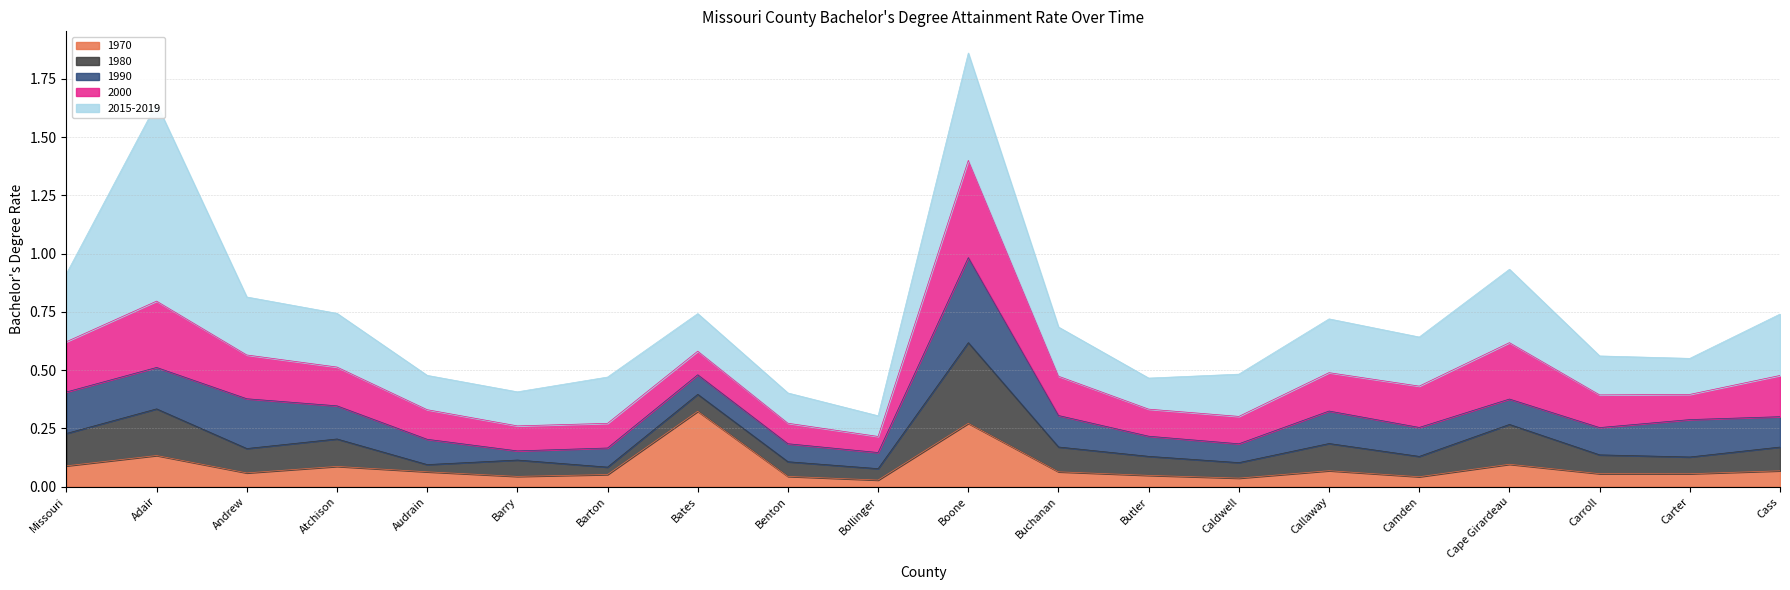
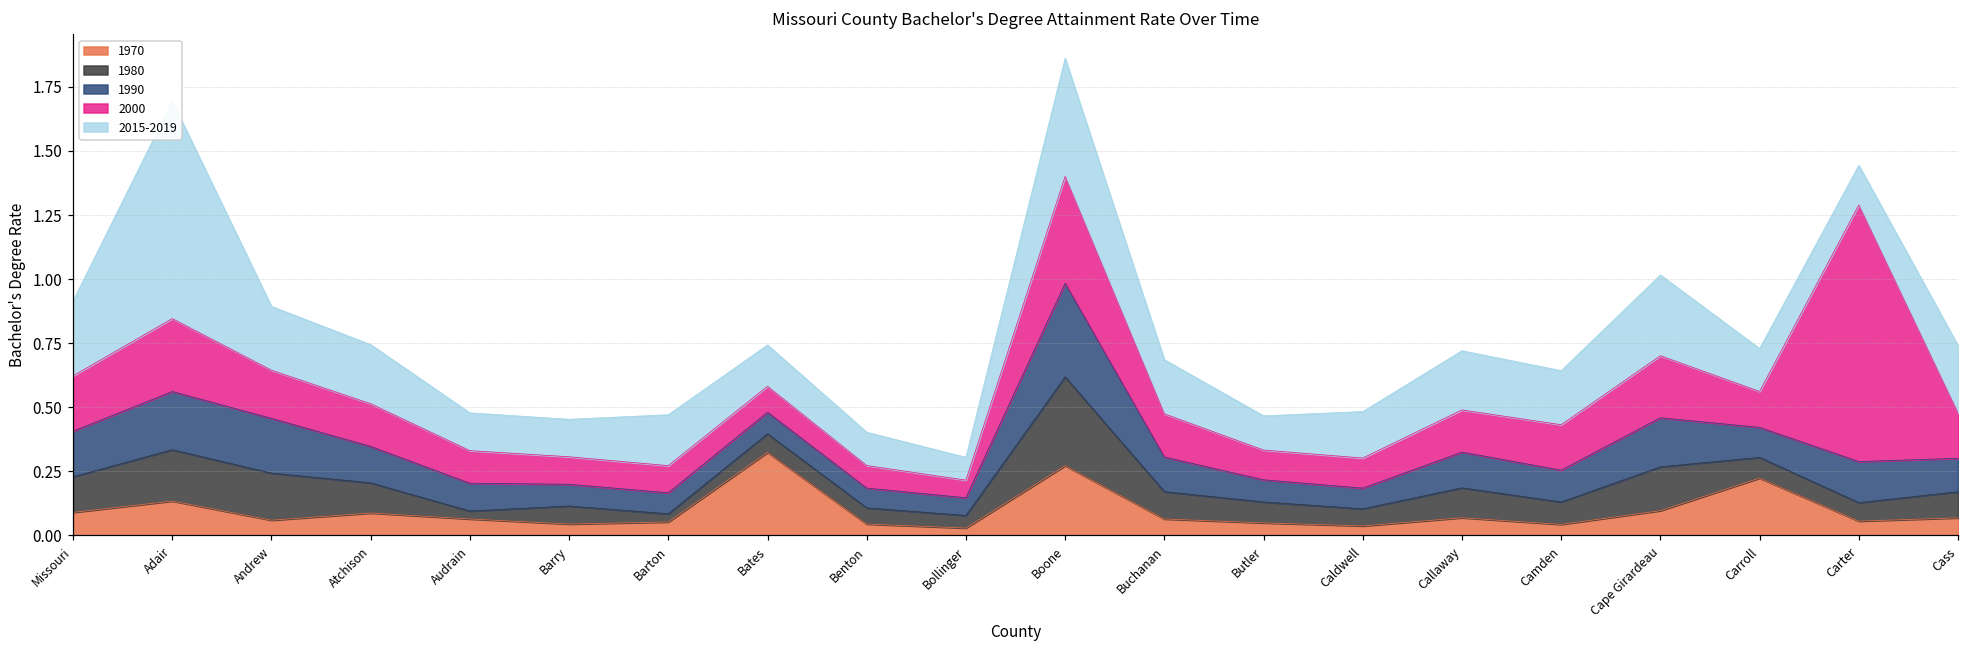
1990, Adair: 0.18 -> 0.23
1980, Andrew: 0.10 -> 0.18
1990, Barry: 0.04 -> 0.08
1990, Cape Girardeau: 0.11 -> 0.19
1970, Carroll: 0.06 -> 0.22
2000, Carter: 0.11 -> 1.00
